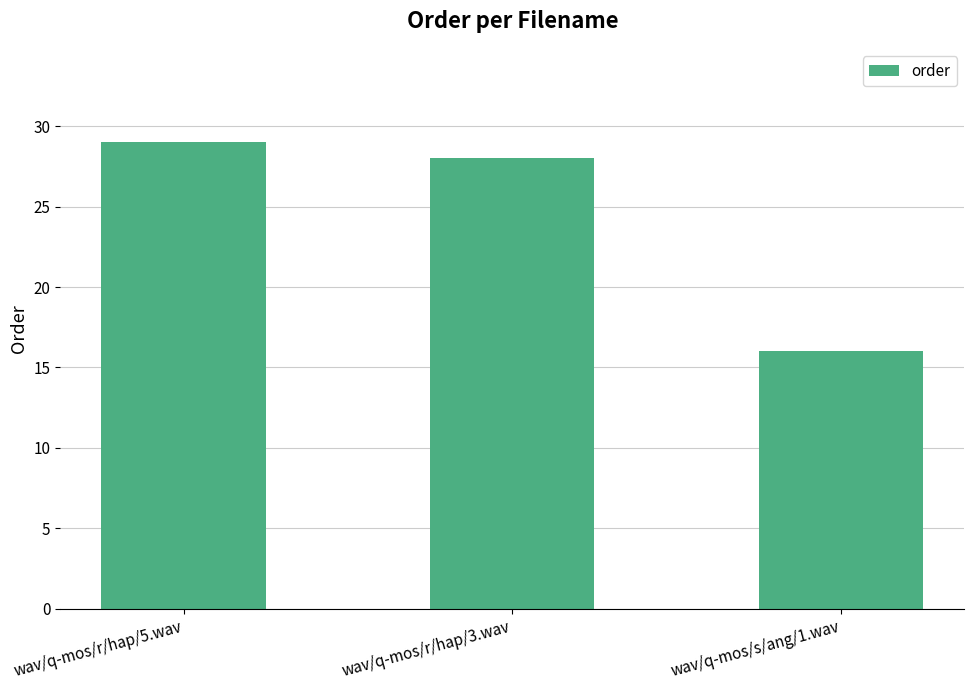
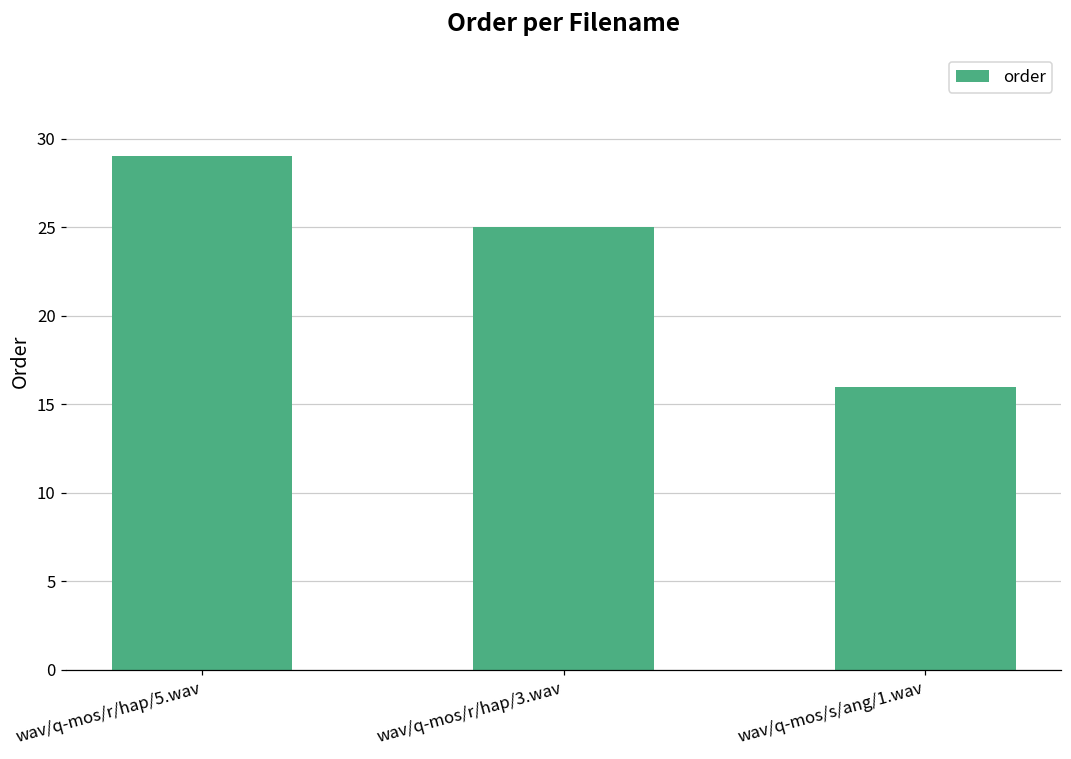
wav/q-mos/r/hap/3.wav: 28 -> 25
